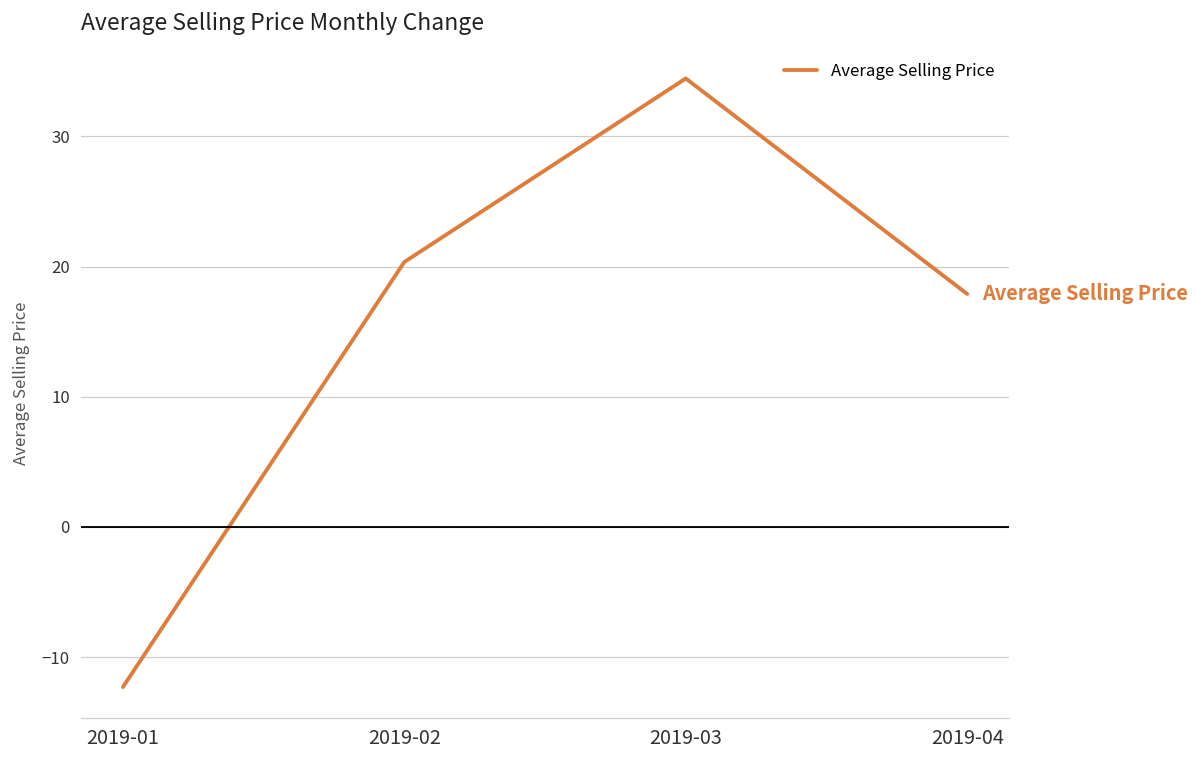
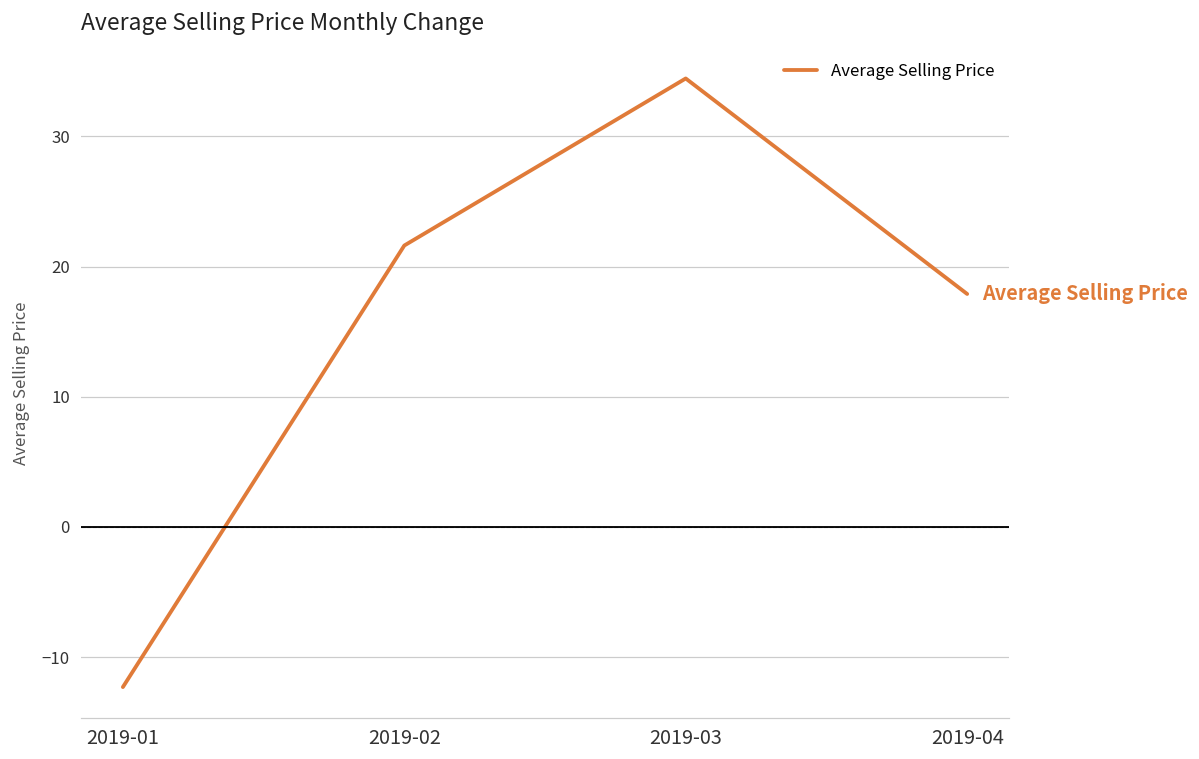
2019-02: 20.3 -> 21.6
